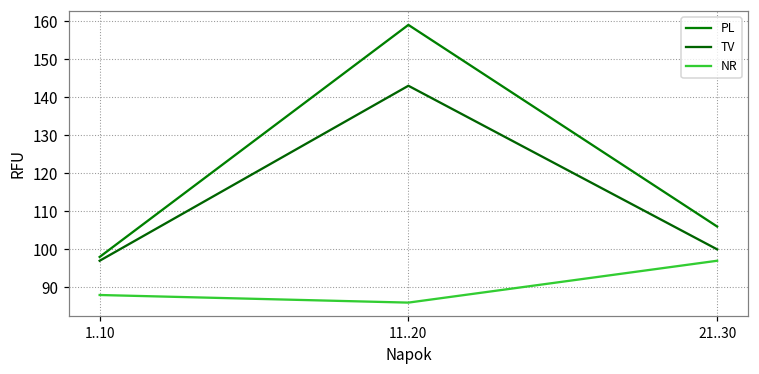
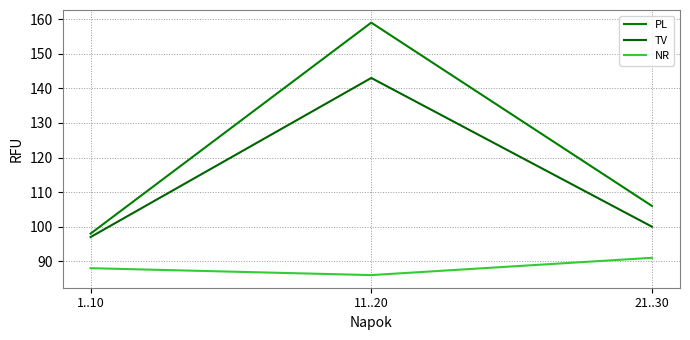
NR, 21..30: 97 -> 91
